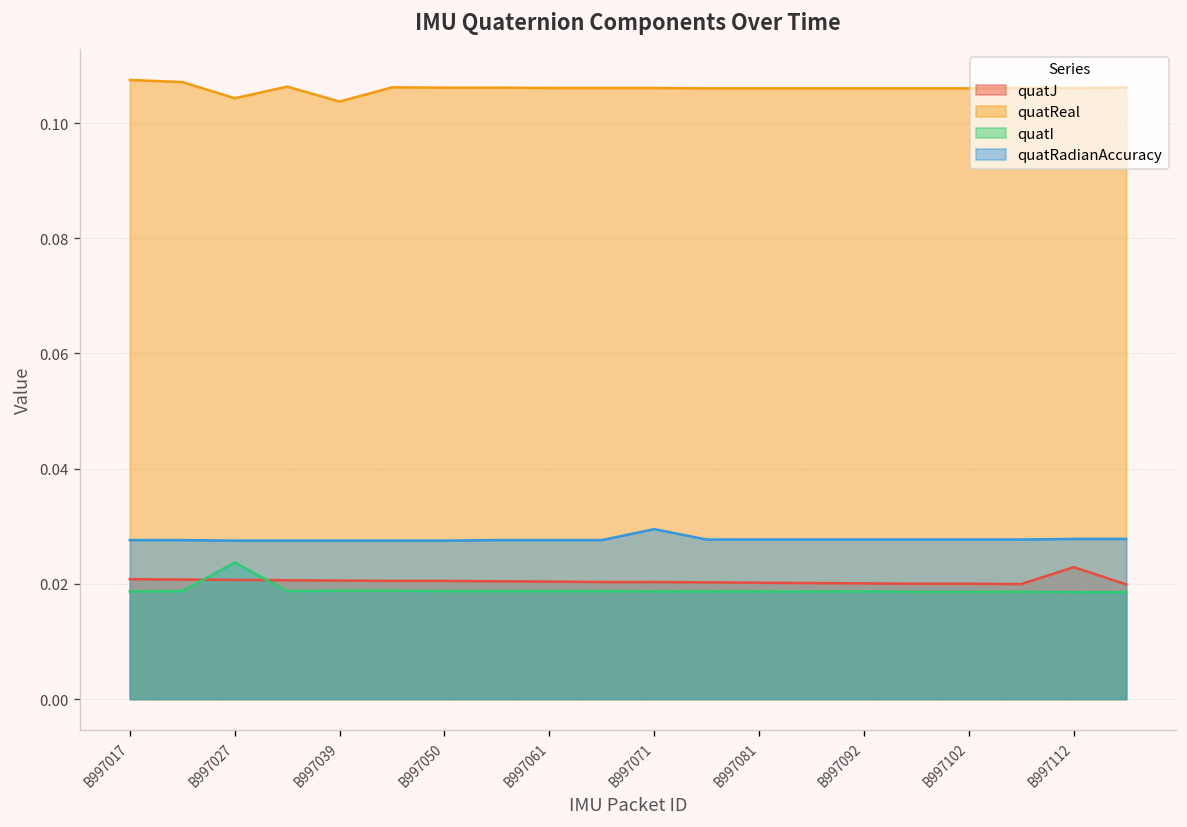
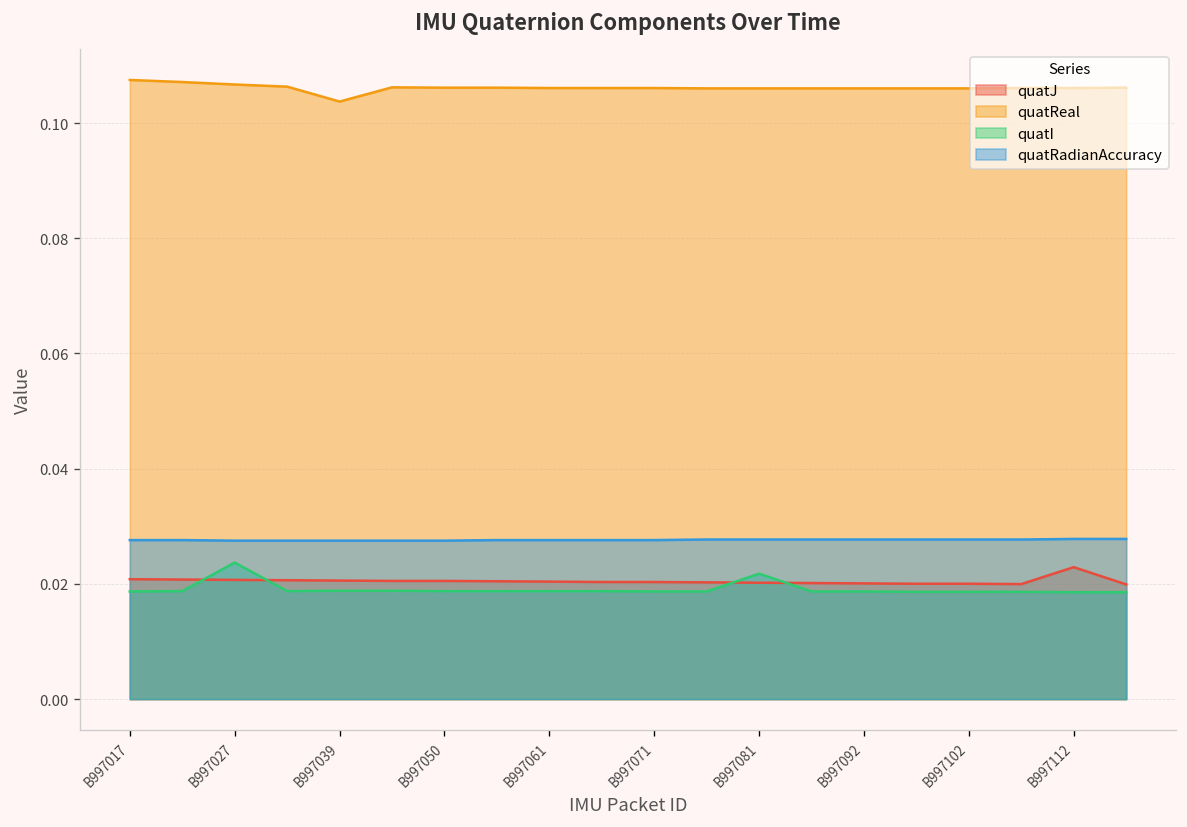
quatReal, B997027: 0.104 -> 0.107
quatRadianAccuracy, B997071: 0.030 -> 0.028
quatI, B997081: 0.019 -> 0.022
